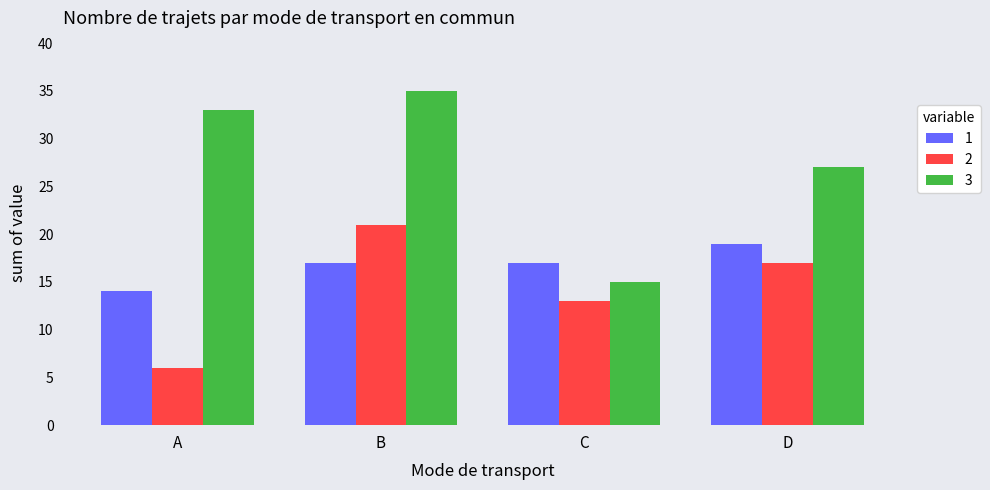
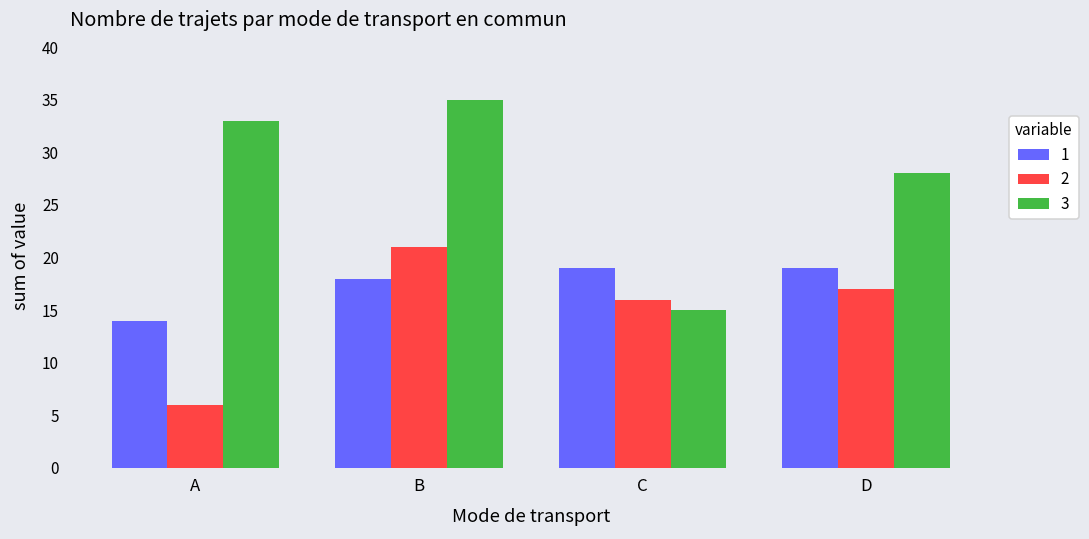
1, B: 17 -> 18
1, C: 17 -> 19
2, C: 13 -> 16
3, D: 27 -> 28
